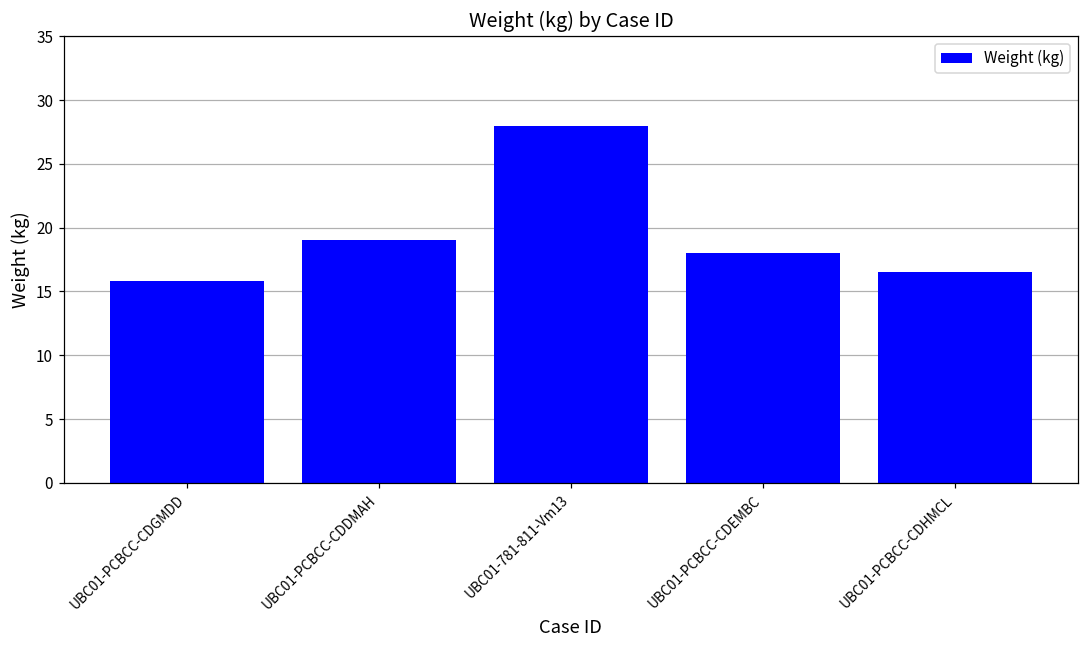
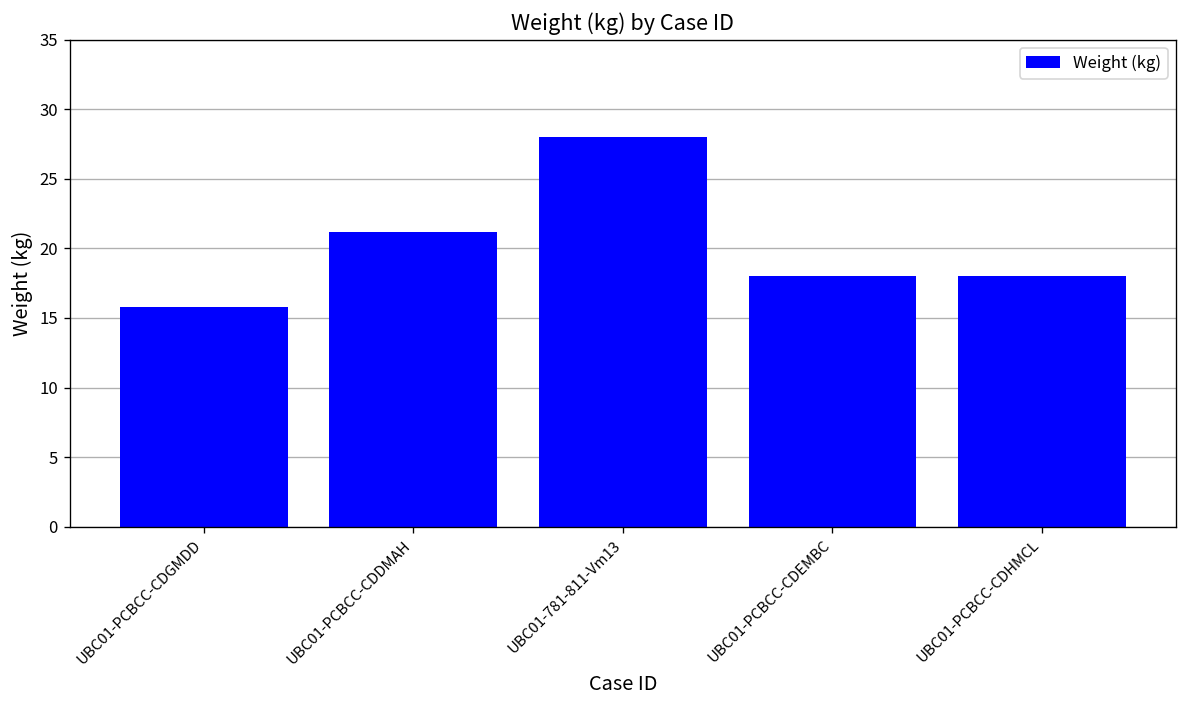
UBC01-PCBCC-CDDMAH: 19.0 -> 21.2
UBC01-PCBCC-CDHMCL: 16.5 -> 18.0
